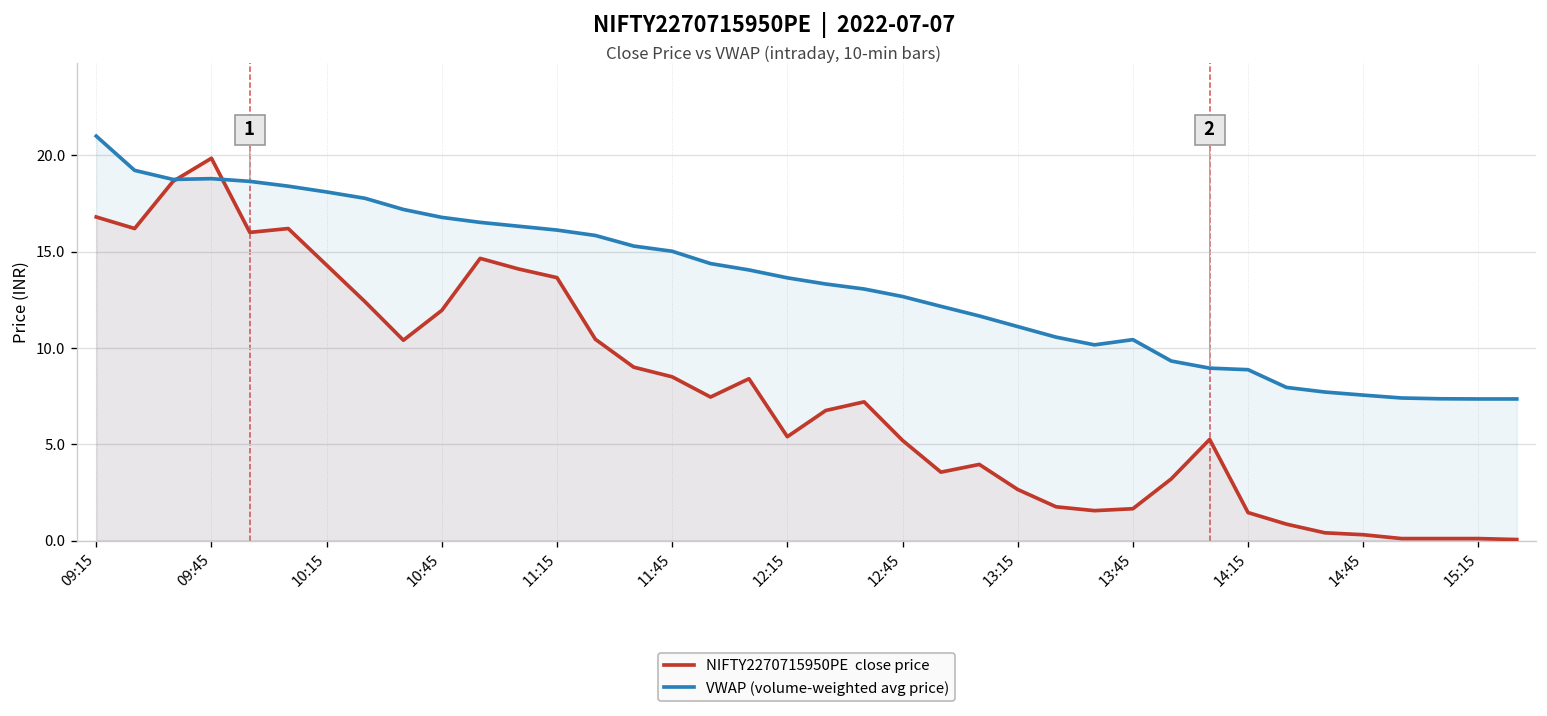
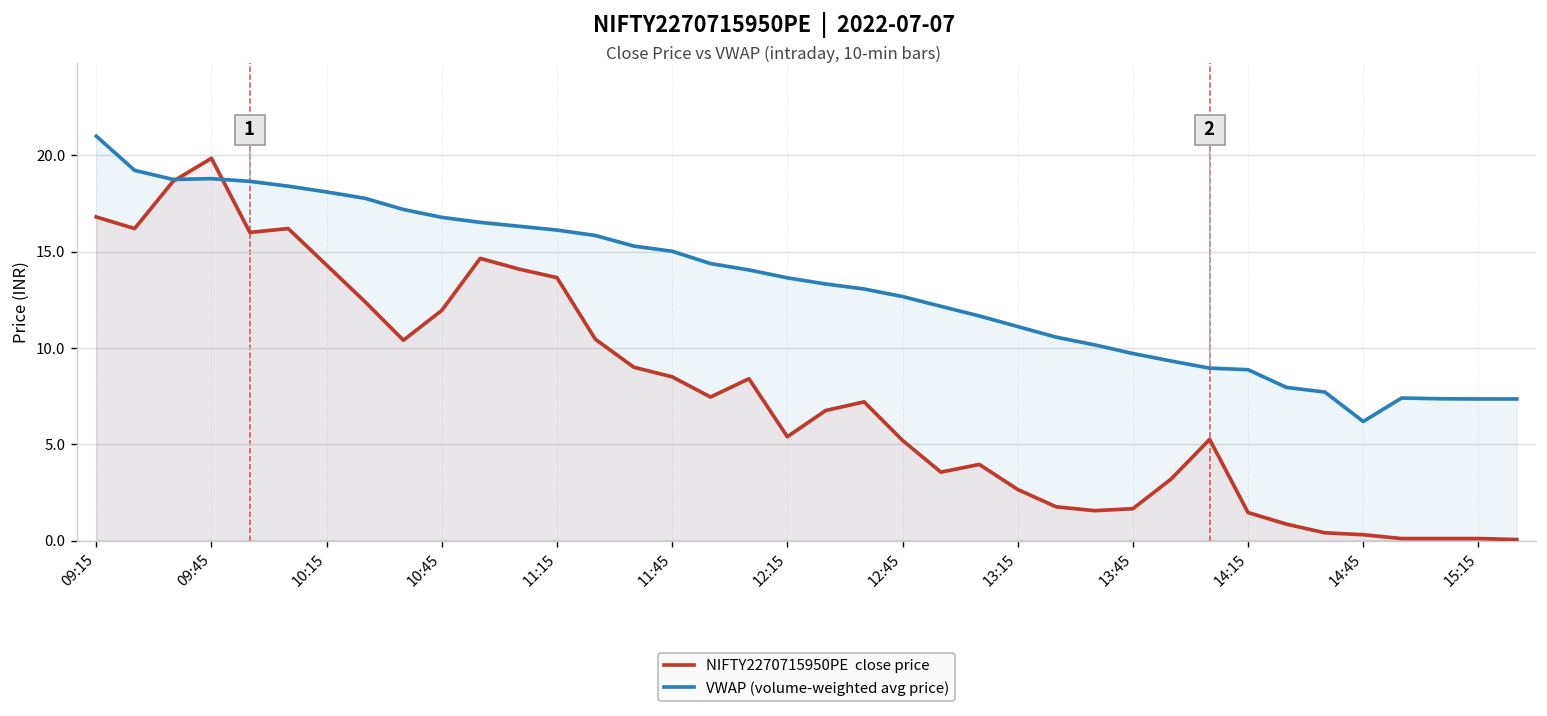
VWAP (volume-weighted avg price), 13:45: 10.4 -> 9.7
VWAP (volume-weighted avg price), 14:45: 7.6 -> 6.2
